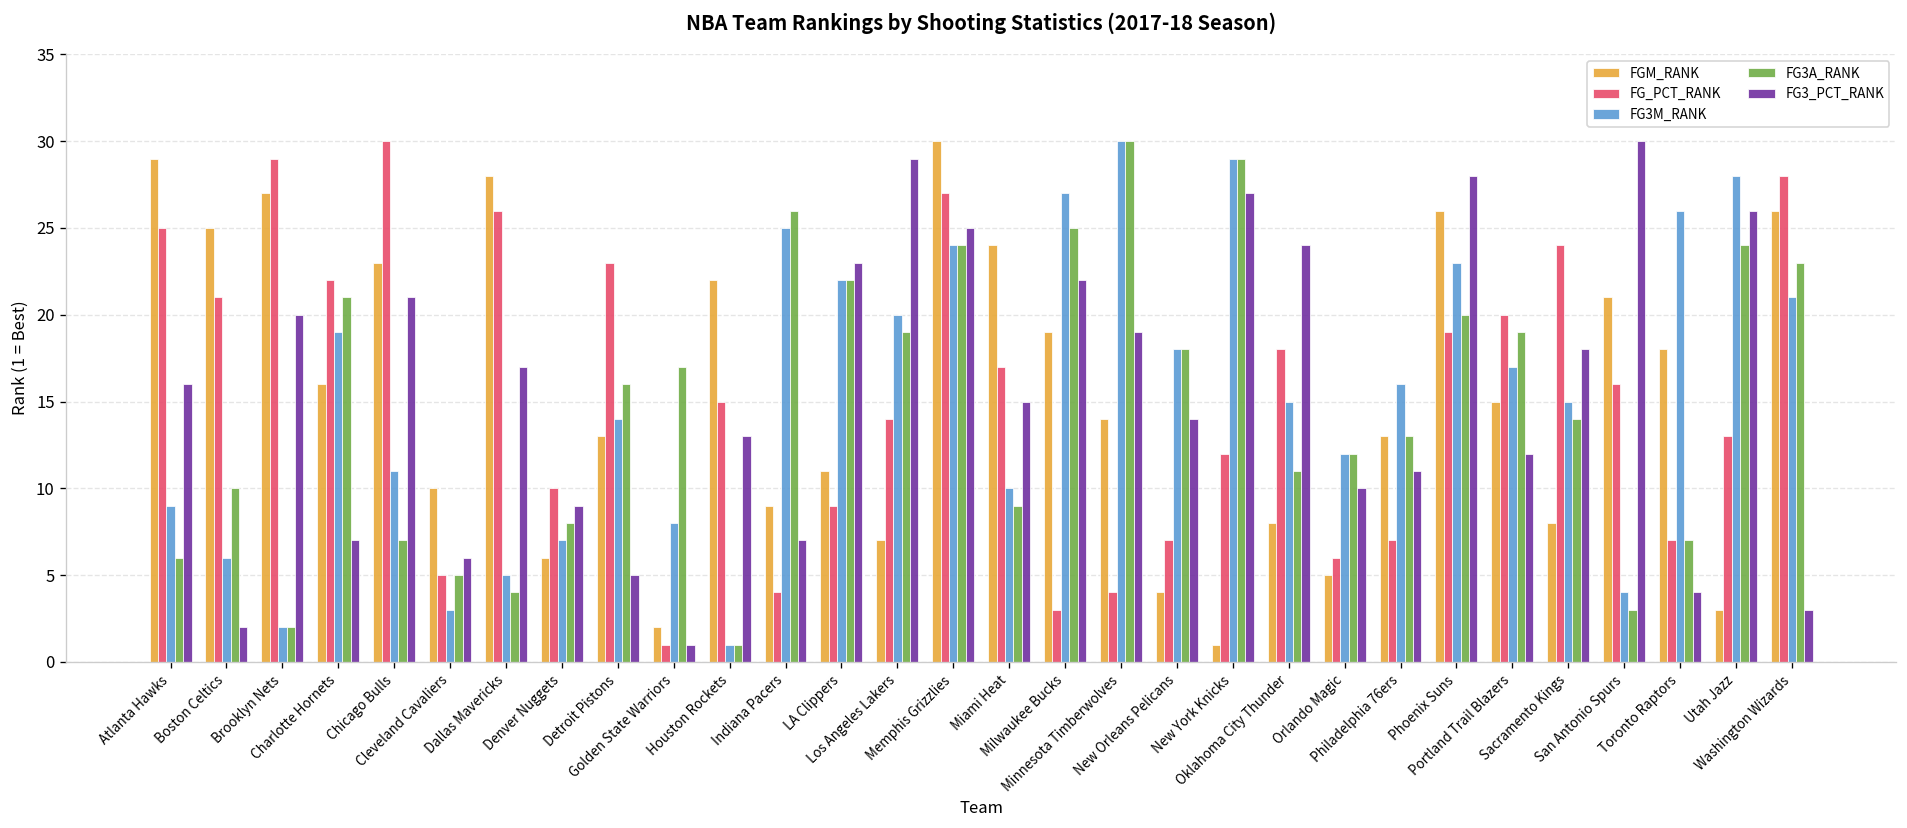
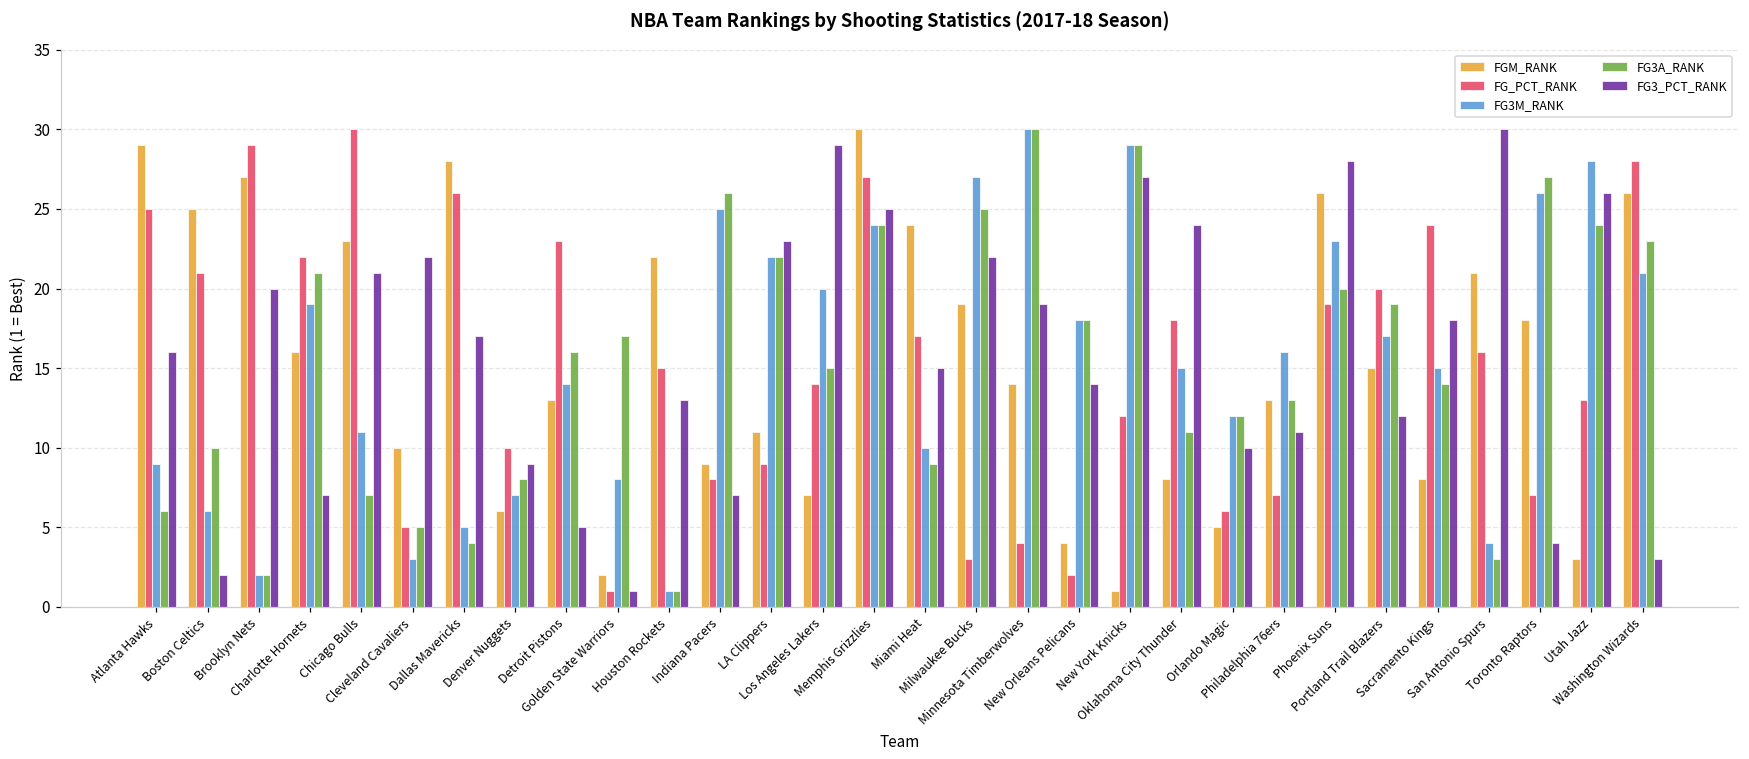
FG3_PCT_RANK, Cleveland Cavaliers: 6 -> 22
FG_PCT_RANK, Indiana Pacers: 4 -> 8
FG3A_RANK, Los Angeles Lakers: 19 -> 15
FG_PCT_RANK, New Orleans Pelicans: 7 -> 2
FG3A_RANK, Toronto Raptors: 7 -> 27
